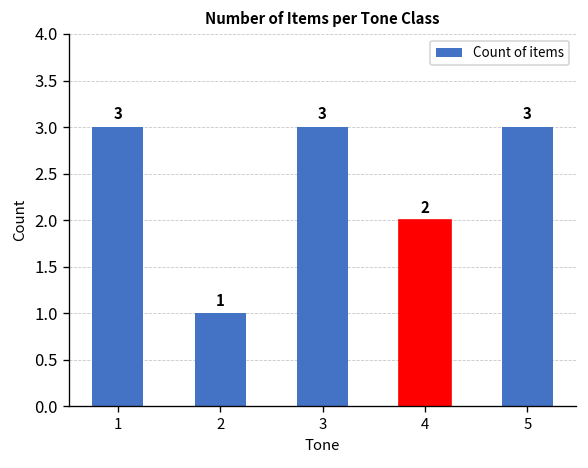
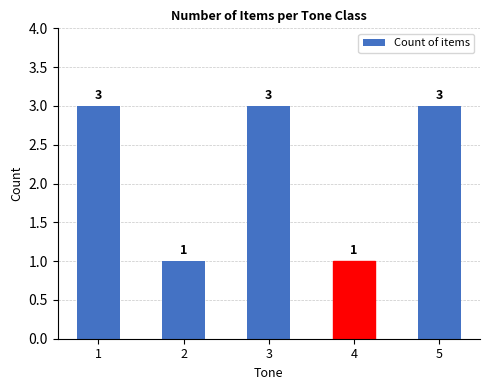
4: 2 -> 1
